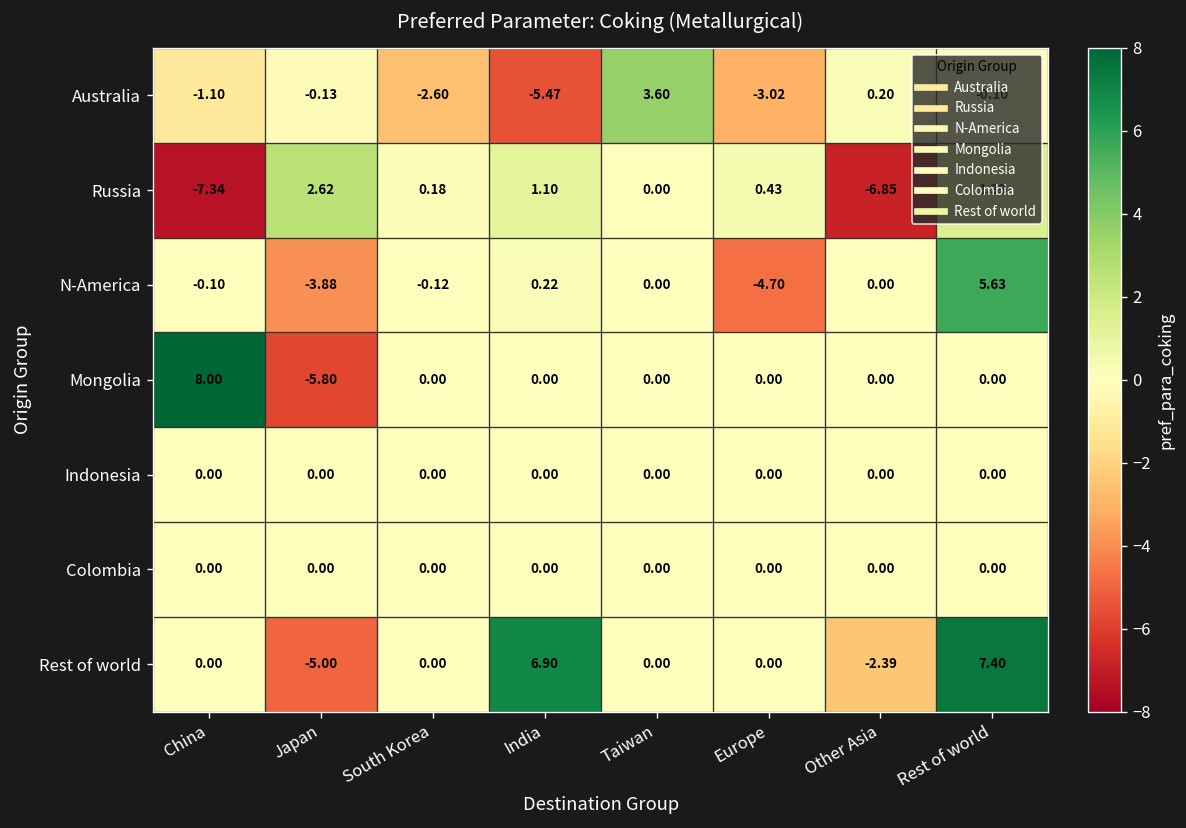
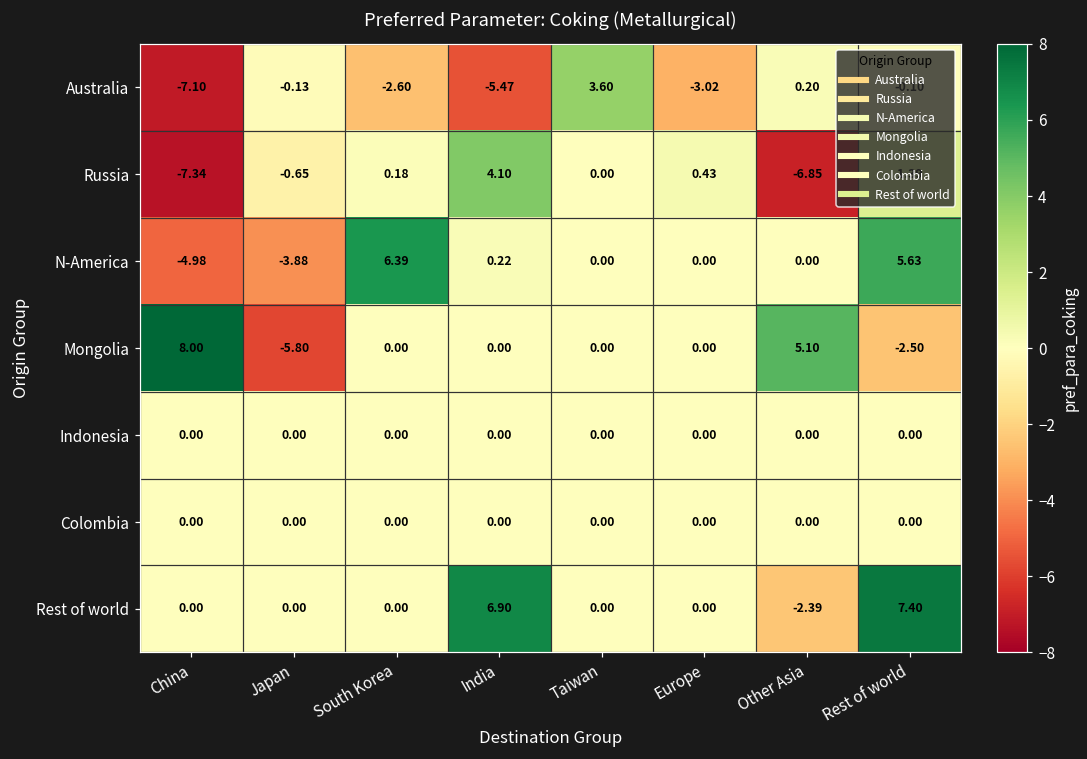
Australia, China: -1.10 -> -7.10
Russia, Japan: 2.62 -> -0.65
Russia, India: 1.10 -> 4.10
N-America, China: -0.10 -> -4.98
N-America, South Korea: -0.12 -> 6.39
N-America, Europe: -4.70 -> 0.00
Mongolia, Other Asia: 0.00 -> 5.10
Mongolia, Rest of world: 0.00 -> -2.50
Rest of world, Japan: -5.00 -> 0.00
